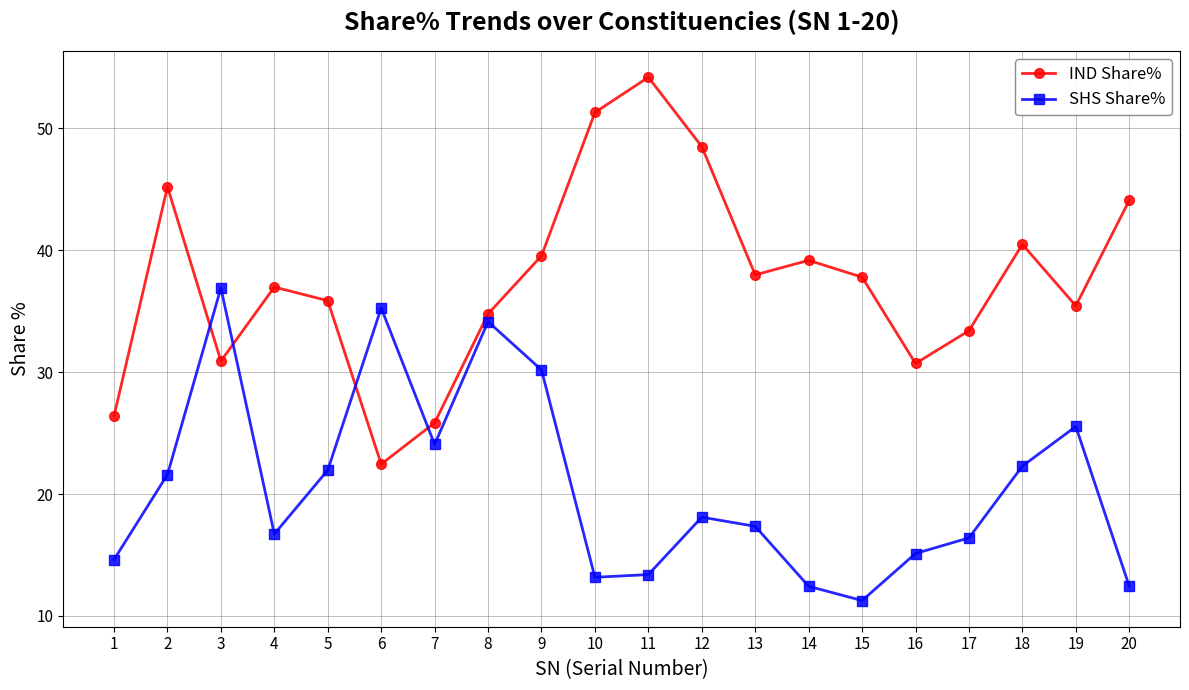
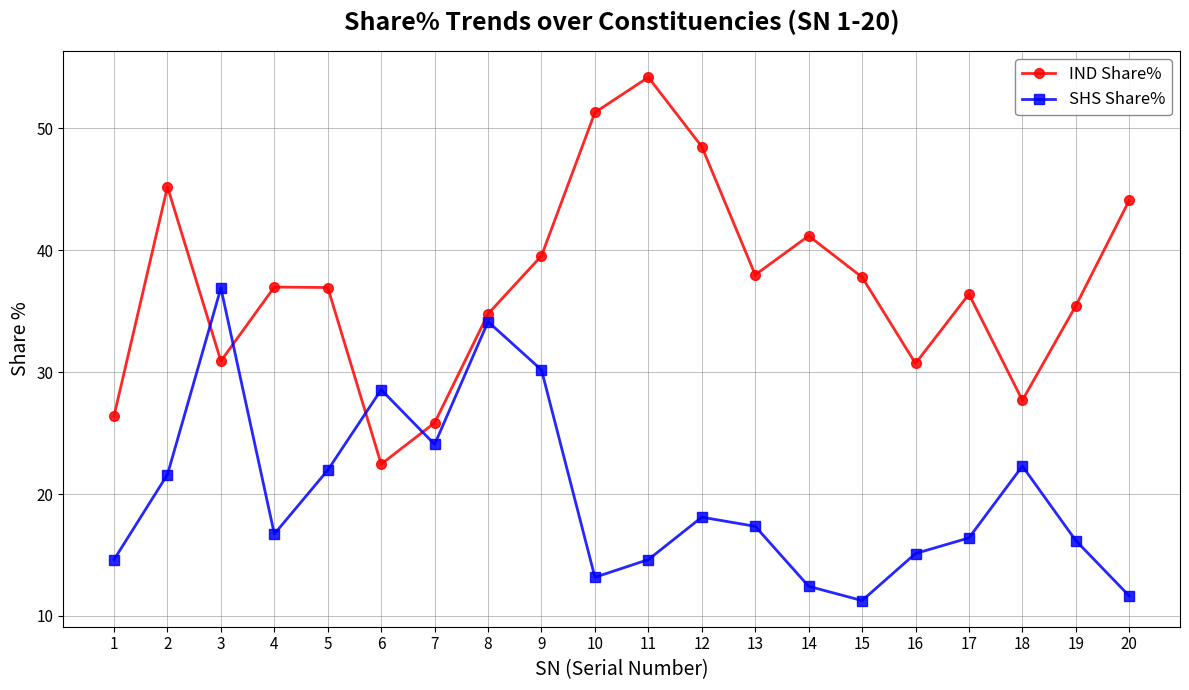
IND Share%, 5: 35.9 -> 36.9
SHS Share%, 6: 35.3 -> 28.6
SHS Share%, 11: 13.4 -> 14.6
IND Share%, 14: 39.2 -> 41.2
IND Share%, 17: 33.4 -> 36.4
IND Share%, 18: 40.5 -> 27.7
SHS Share%, 19: 25.5 -> 16.2
SHS Share%, 20: 12.4 -> 11.6
